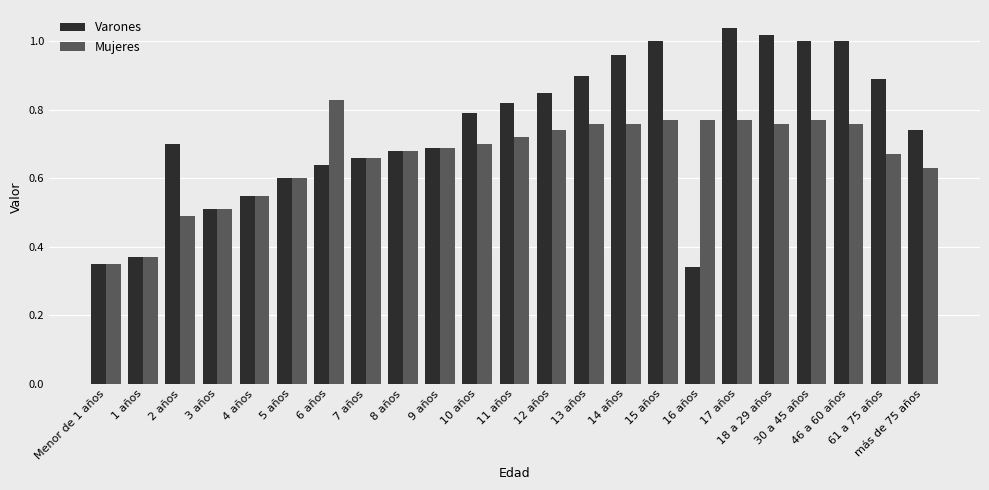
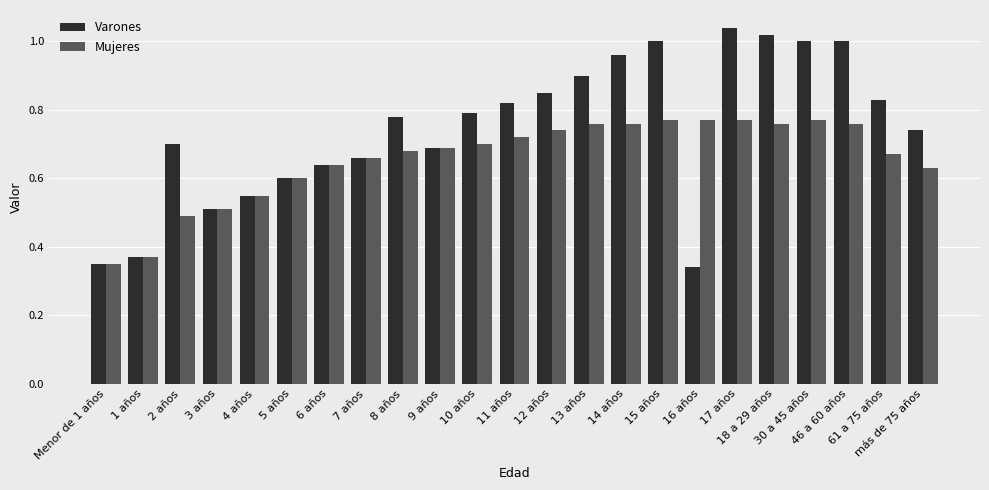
Mujeres, 6 años: 0.83 -> 0.64
Varones, 8 años: 0.68 -> 0.78
Varones, 61 a 75 años: 0.89 -> 0.83
